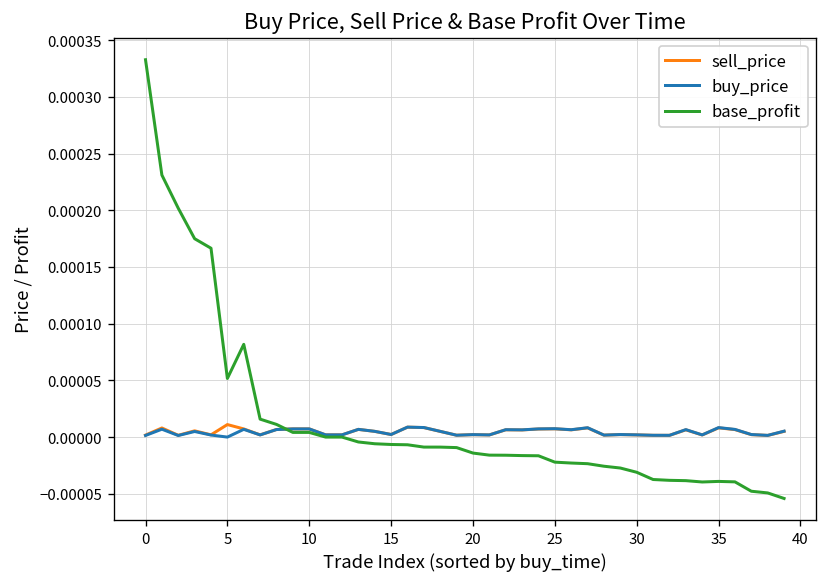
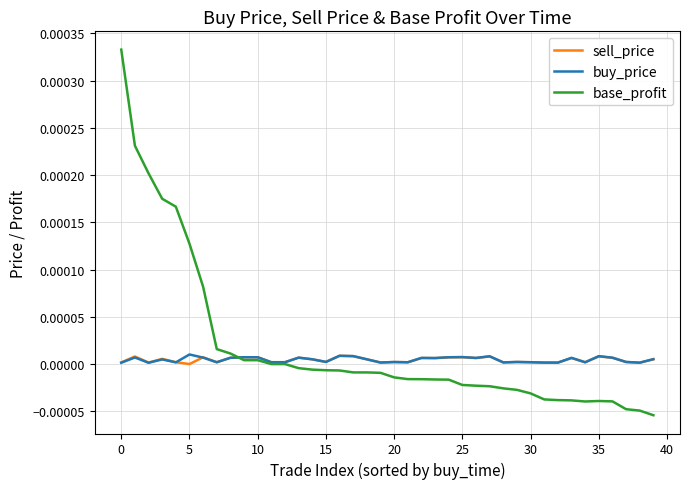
sell_price, 5: 0.00001 -> 0.00000
buy_price, 5: 0.00000 -> 0.00001
base_profit, 5: 0.00005 -> 0.00013
